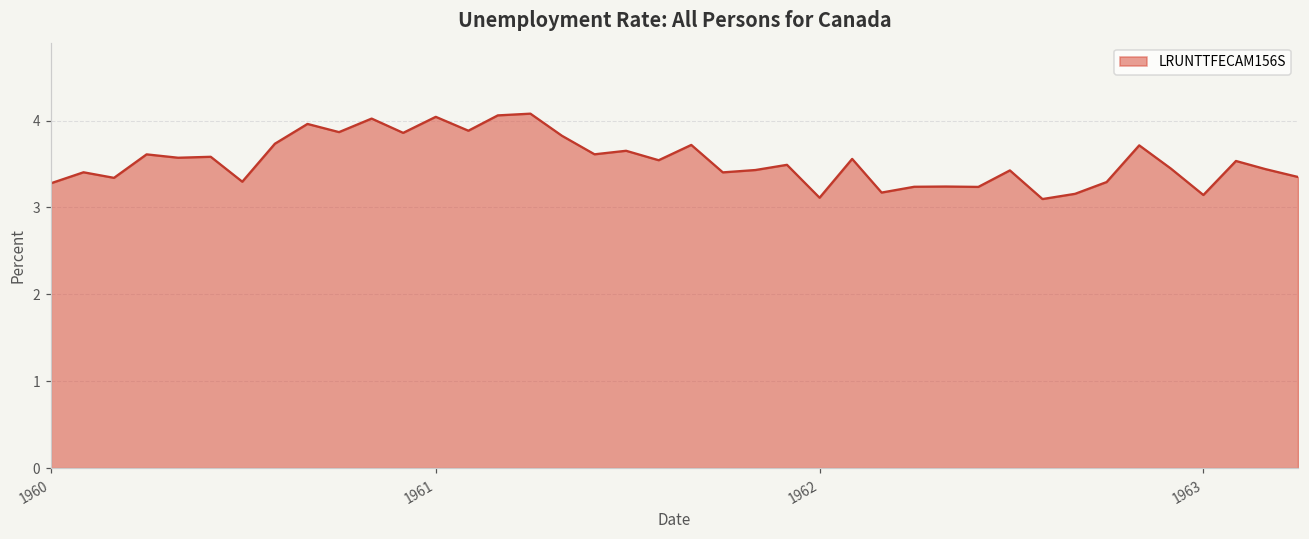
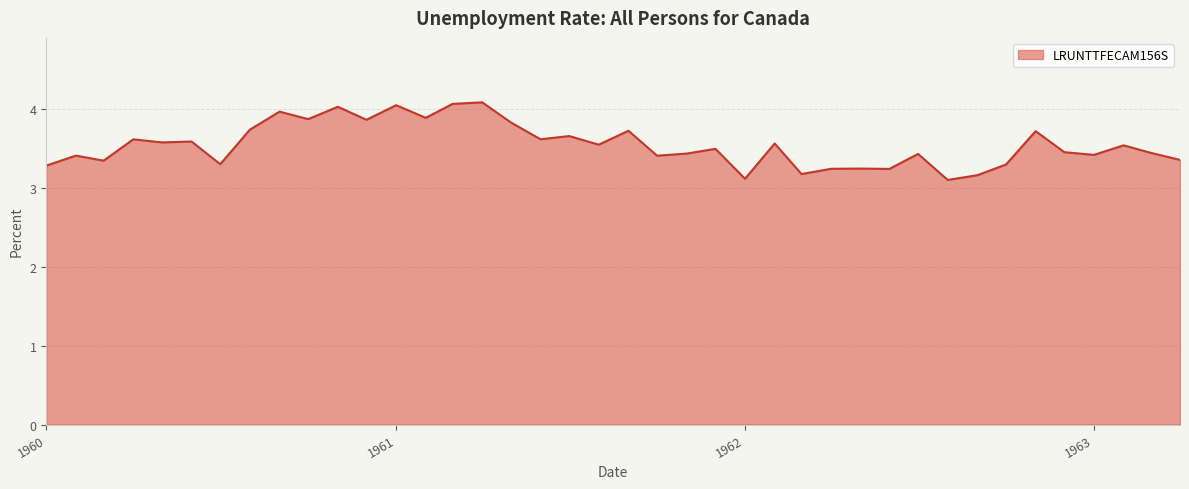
1963: 3.1 -> 3.4
